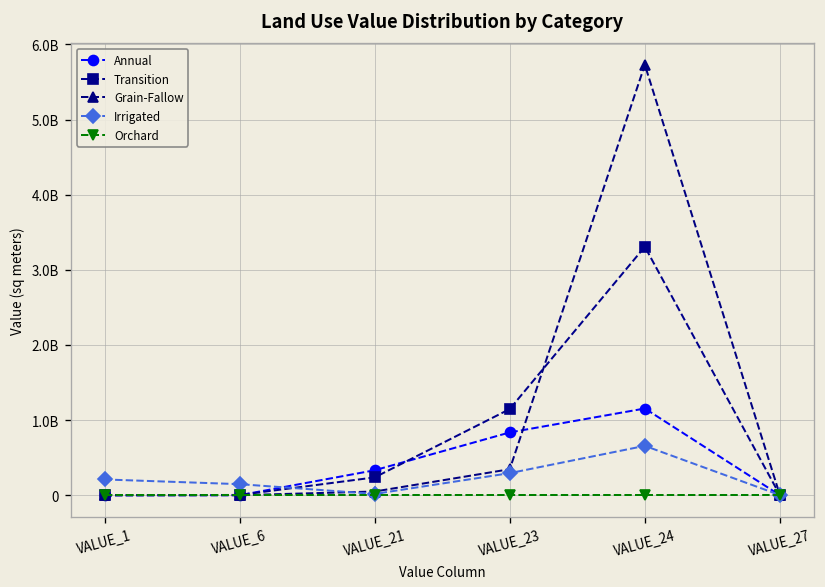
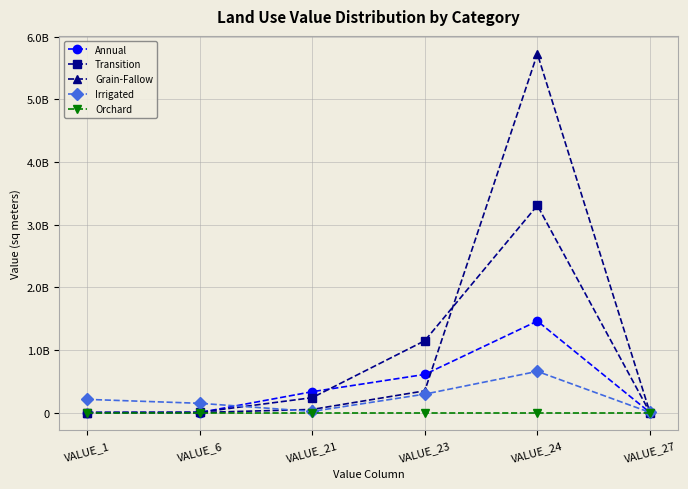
Annual, VALUE_23: 800000000 -> 600000000
Annual, VALUE_24: 1200000000 -> 1500000000
